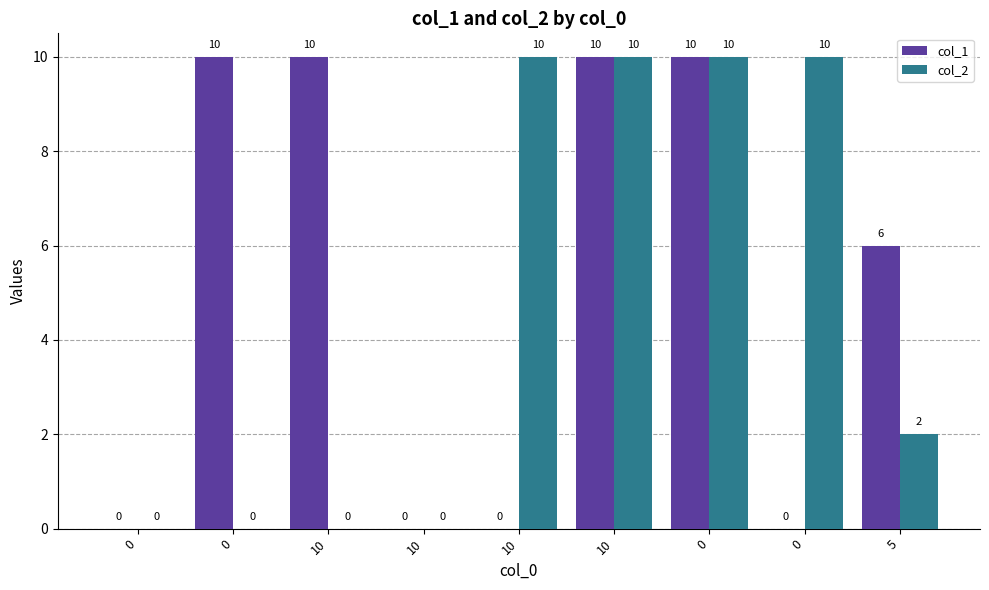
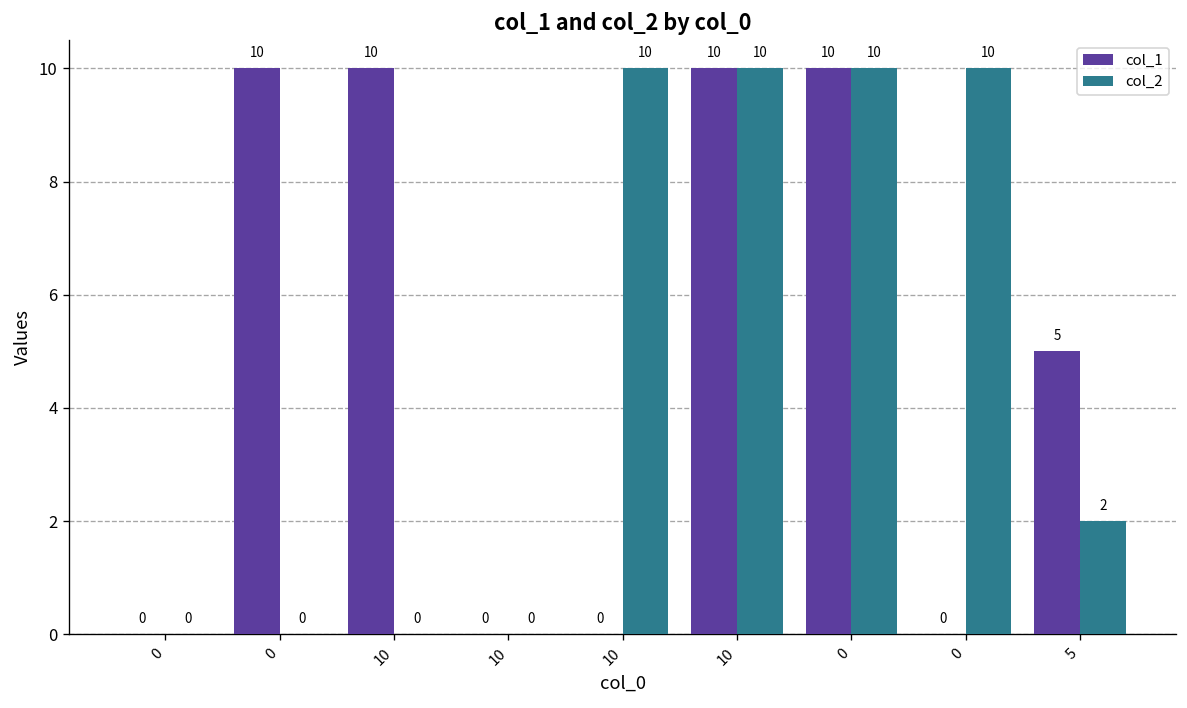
col_1, 5: 6 -> 5
